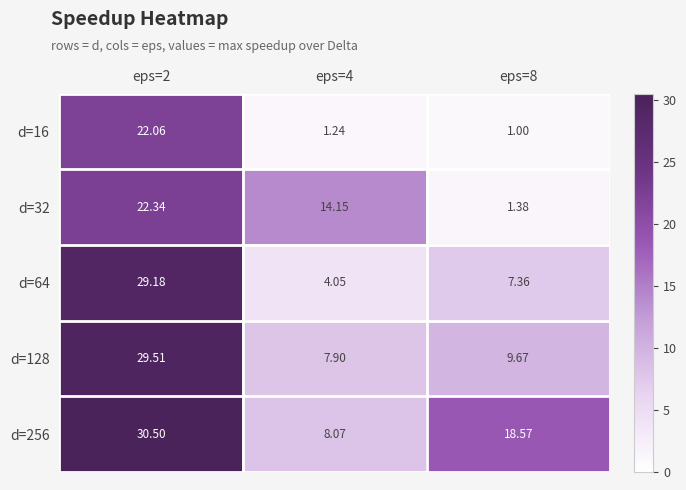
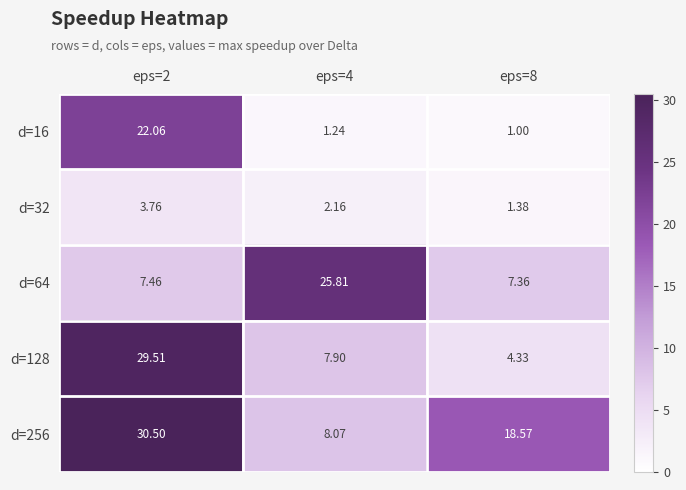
d=32, eps=2: 22.34 -> 3.76
d=32, eps=4: 14.15 -> 2.16
d=64, eps=2: 29.18 -> 7.46
d=64, eps=4: 4.05 -> 25.81
d=128, eps=8: 9.67 -> 4.33
